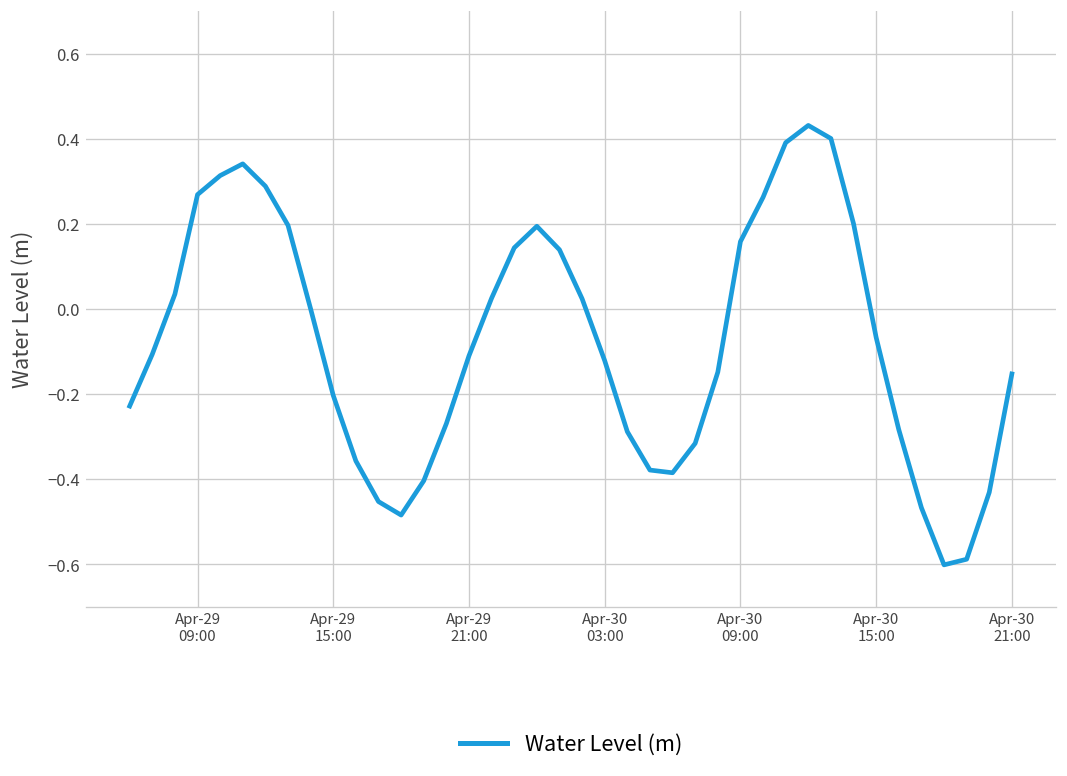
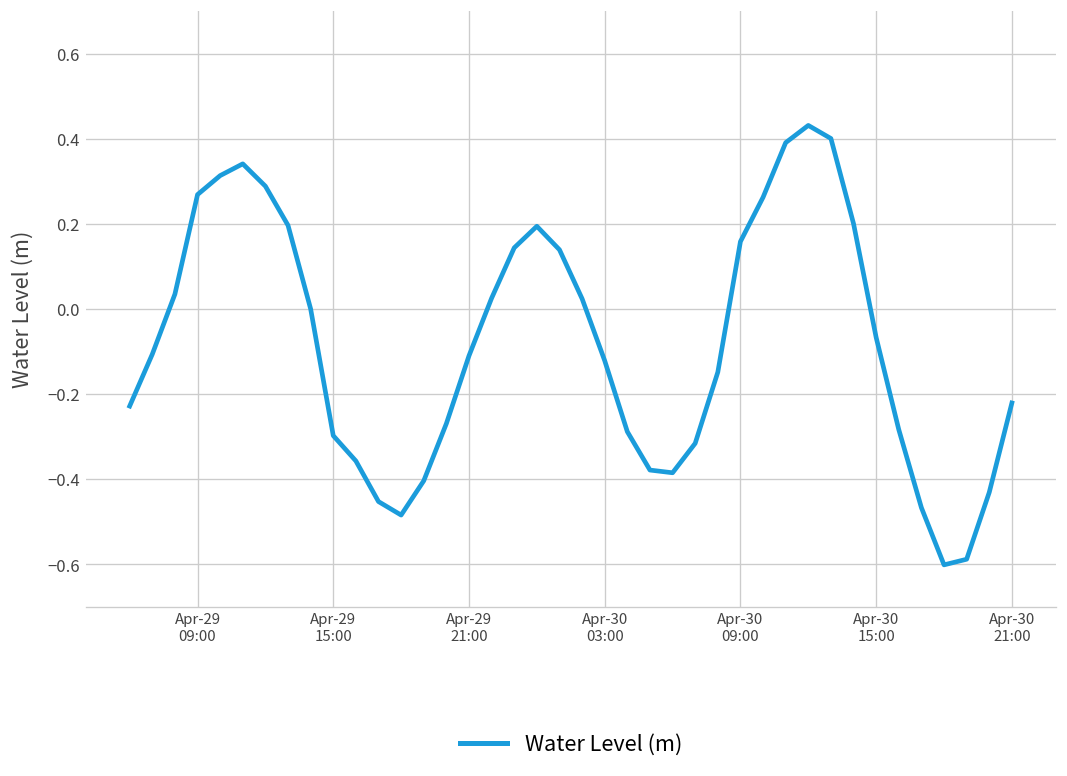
Apr-29 15:00: -0.20 -> -0.30
Apr-30 21:00: -0.15 -> -0.22
